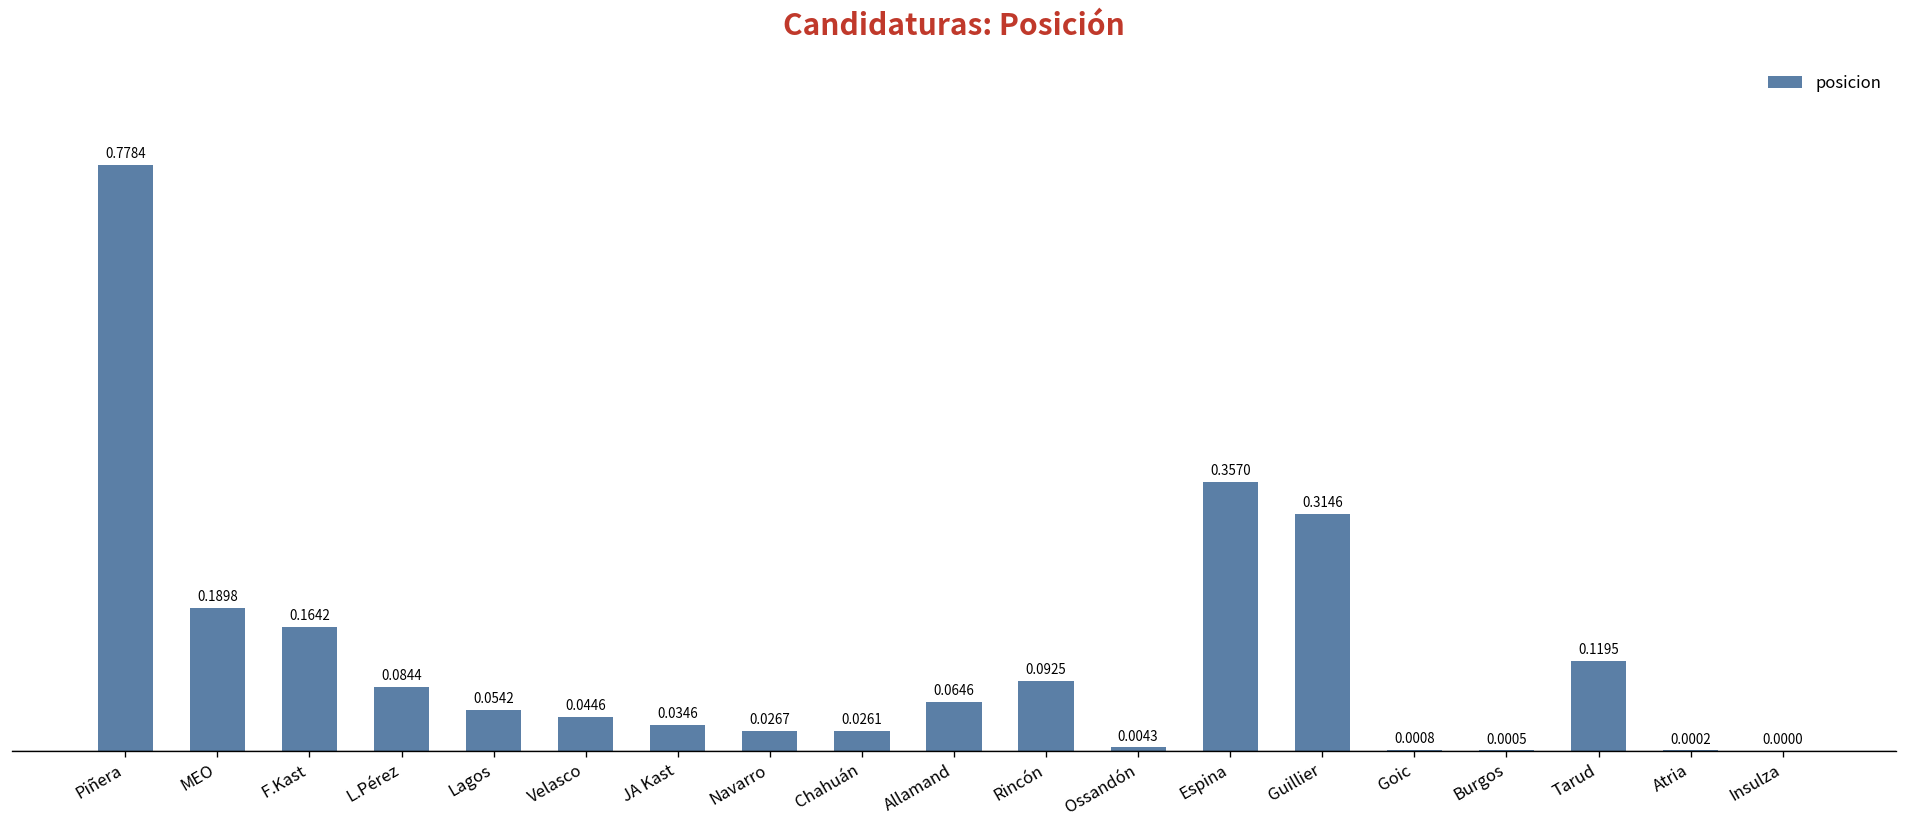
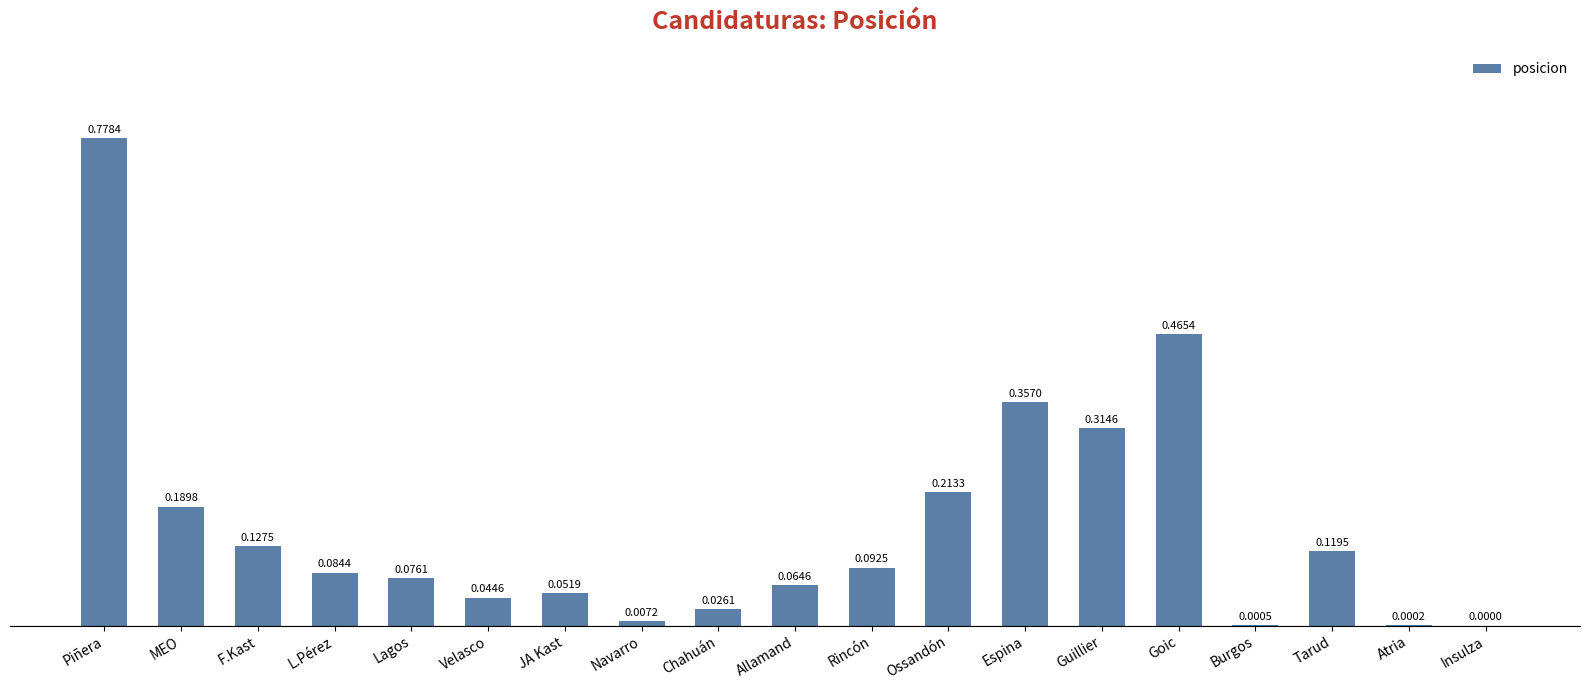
F.Kast: 0.1642 -> 0.1275
Lagos: 0.0542 -> 0.0761
JA Kast: 0.0346 -> 0.0519
Navarro: 0.0267 -> 0.0072
Ossandón: 0.0043 -> 0.2133
Goic: 0.0008 -> 0.4654
